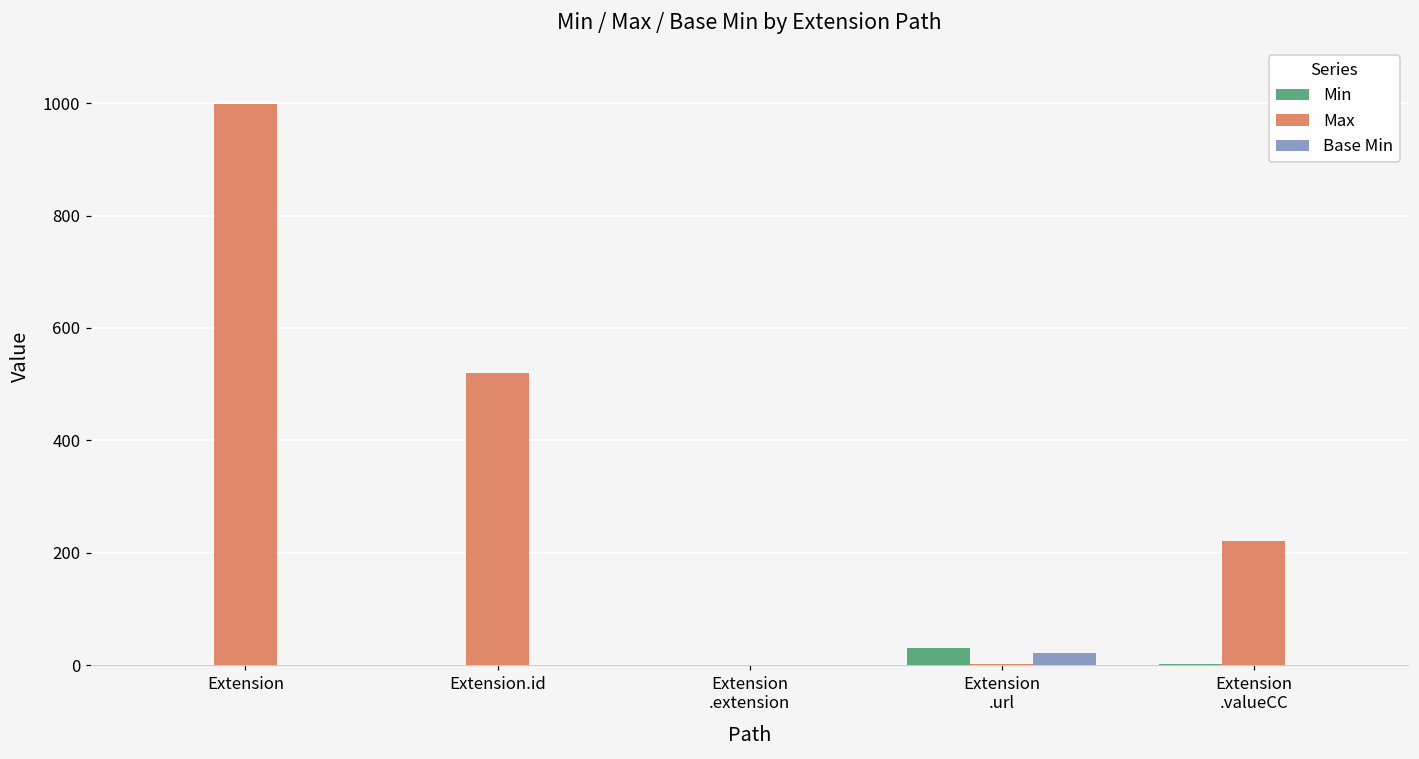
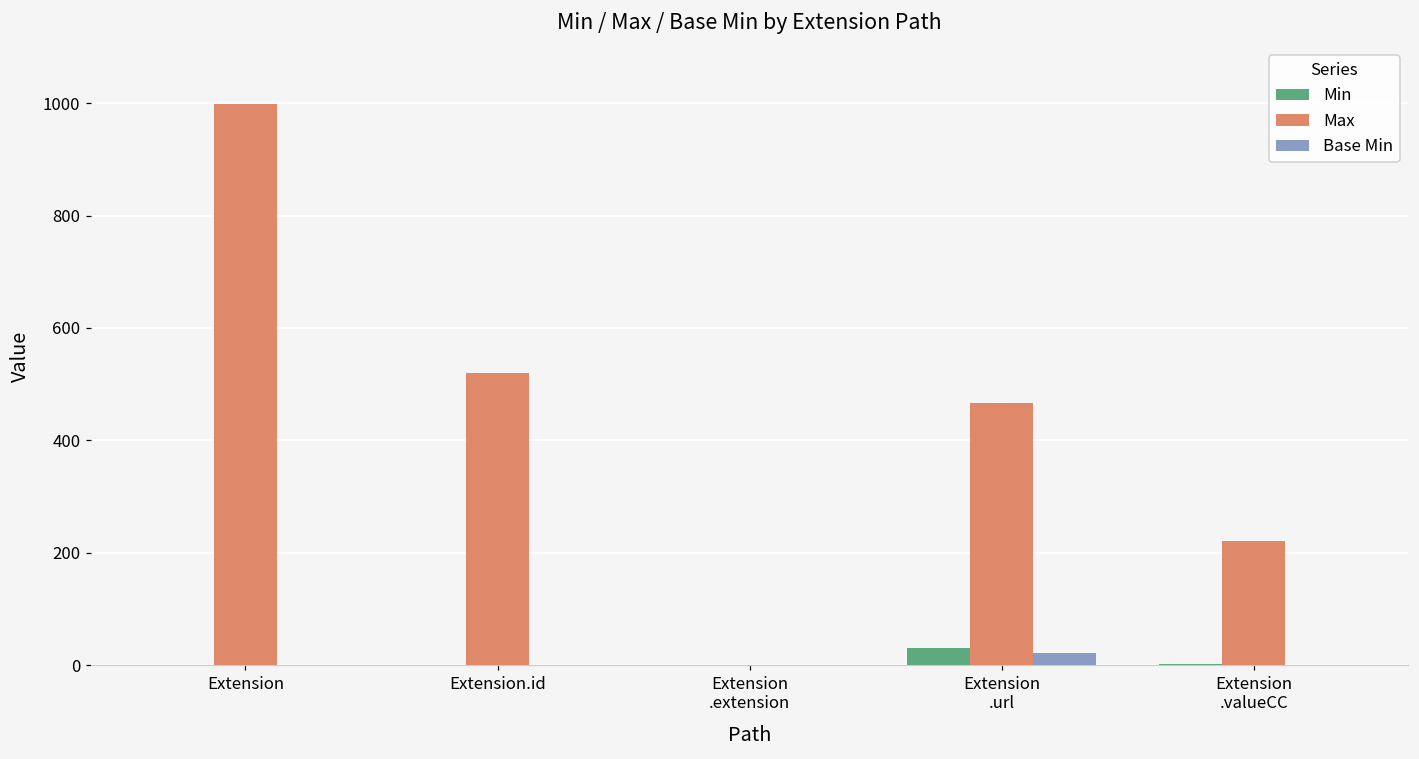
Max, Extension .url: 0 -> 470
